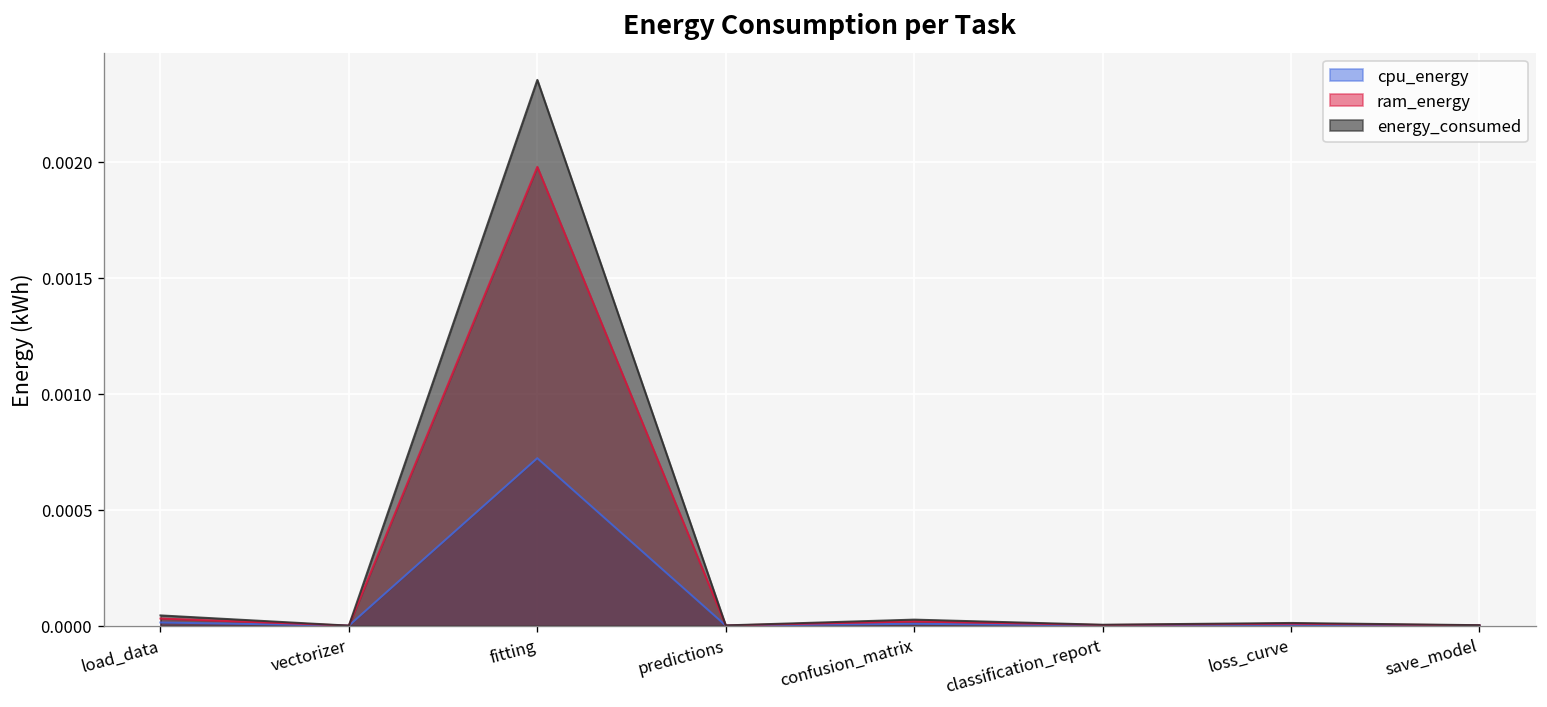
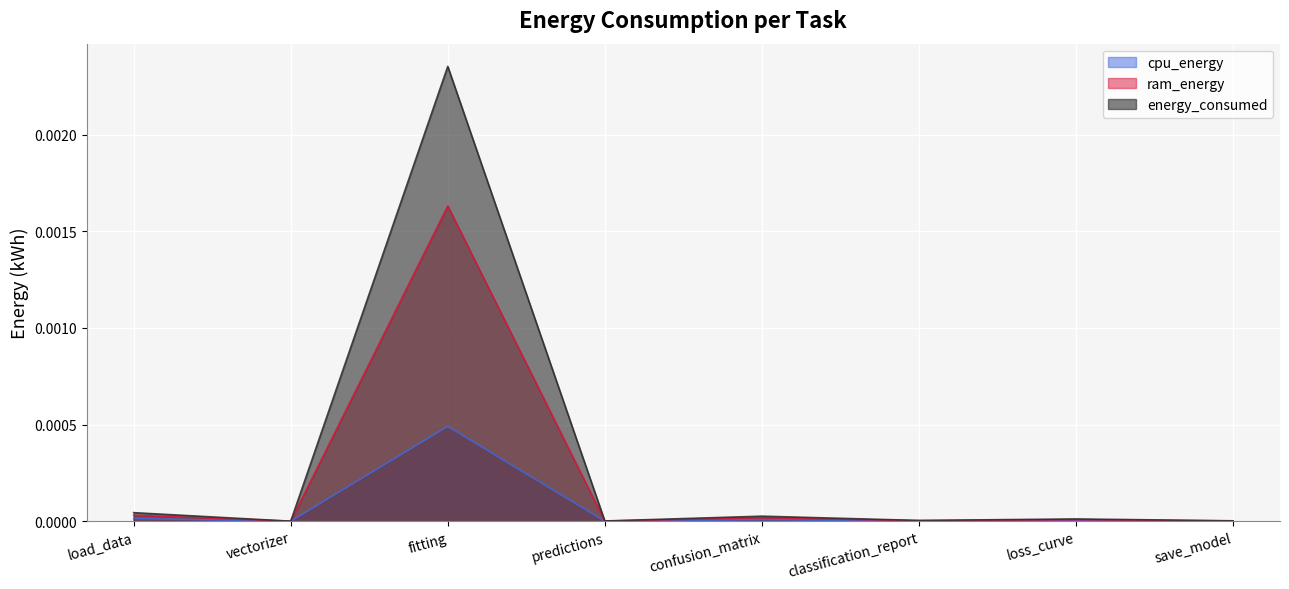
cpu_energy, fitting: 0.00072 -> 0.00049
ram_energy, fitting: 0.00198 -> 0.00163
